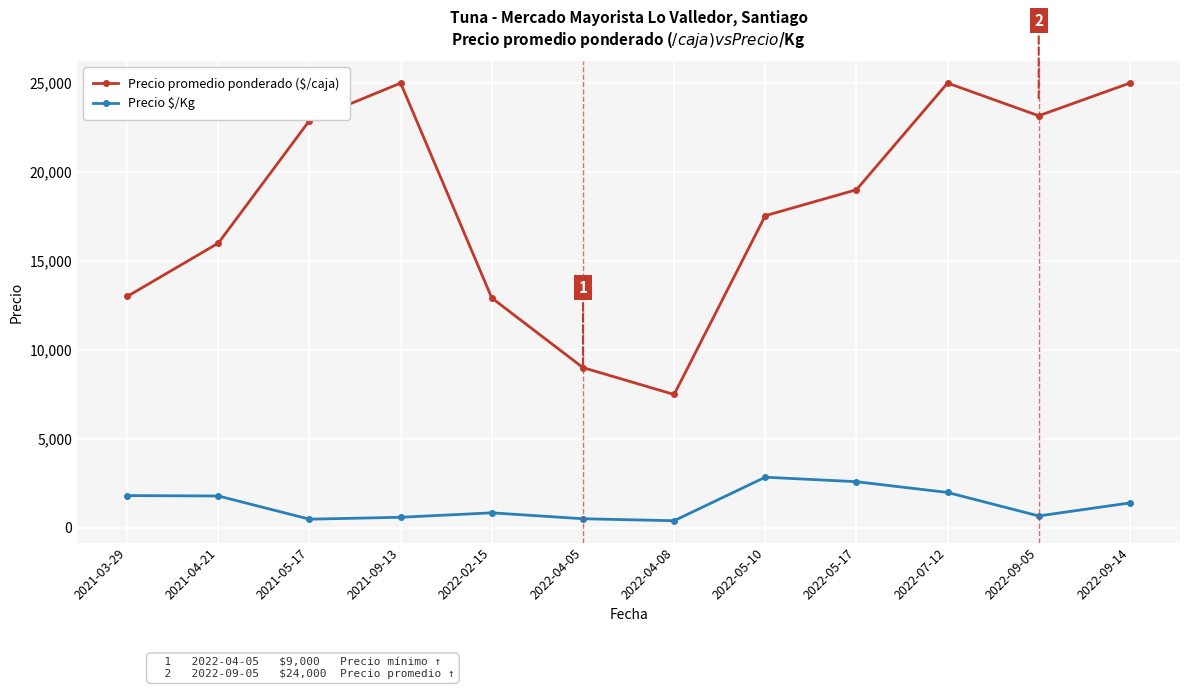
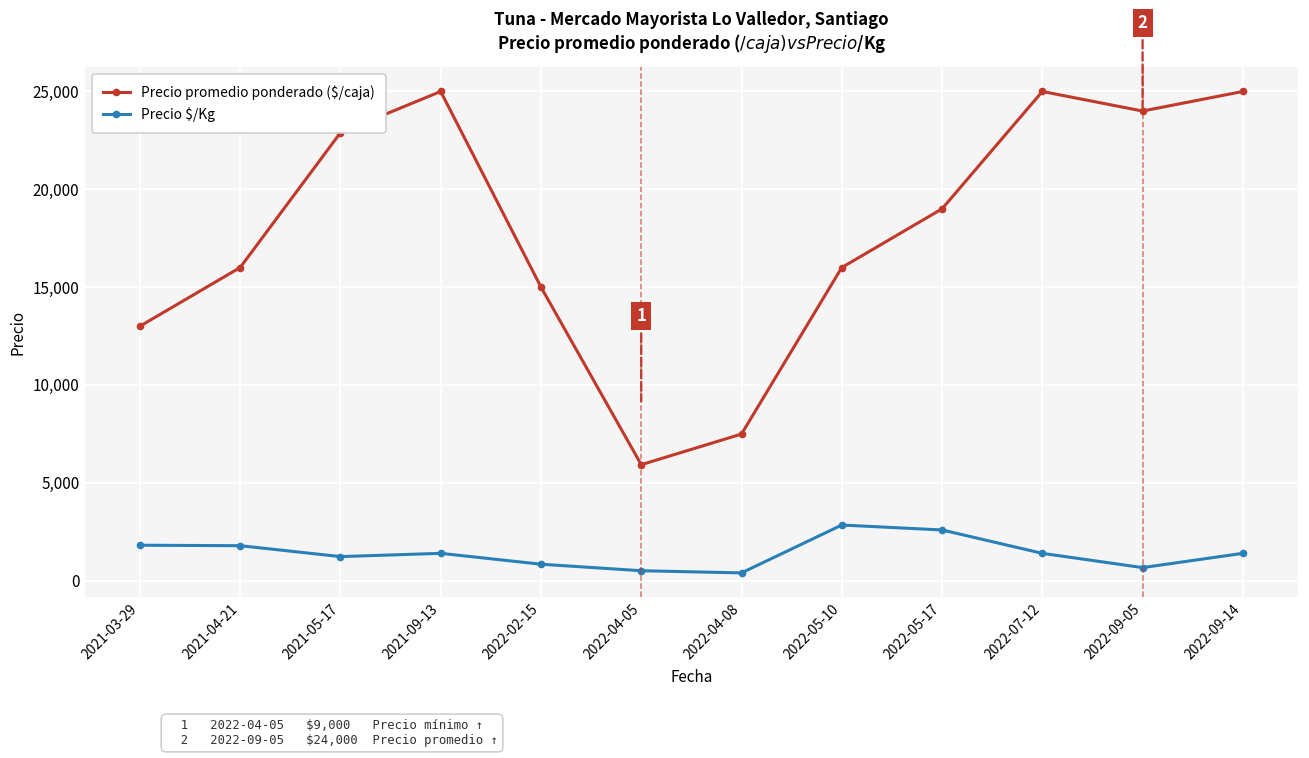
Precio $/Kg, 2021-05-17: 500 -> 1,200
Precio $/Kg, 2021-09-13: 600 -> 1,400
Precio promedio ponderado ($/caja), 2022-02-15: 12,900 -> 15,000
Precio promedio ponderado ($/caja), 2022-04-05: 9,000 -> 5,900
Precio promedio ponderado ($/caja), 2022-05-10: 17,500 -> 16,000
Precio $/Kg, 2022-07-12: 2,000 -> 1,400
Precio promedio ponderado ($/caja), 2022-09-05: 23,200 -> 24,000
